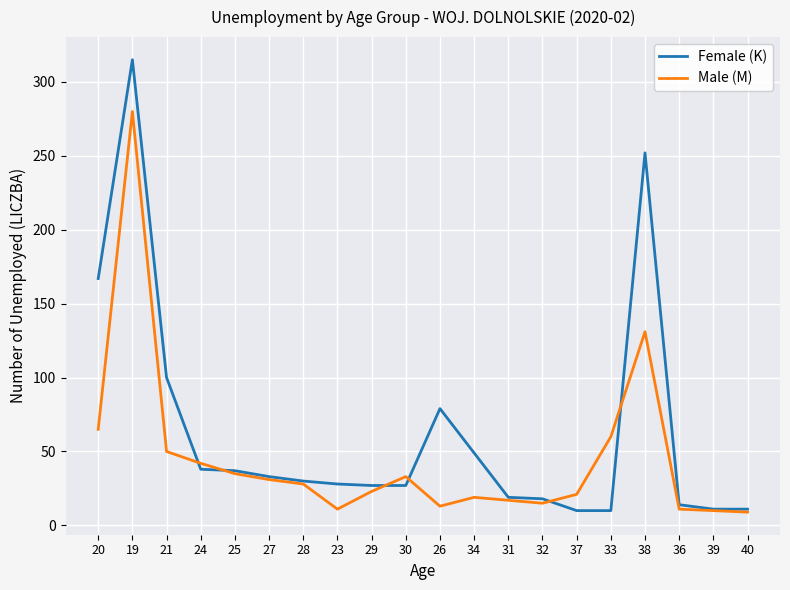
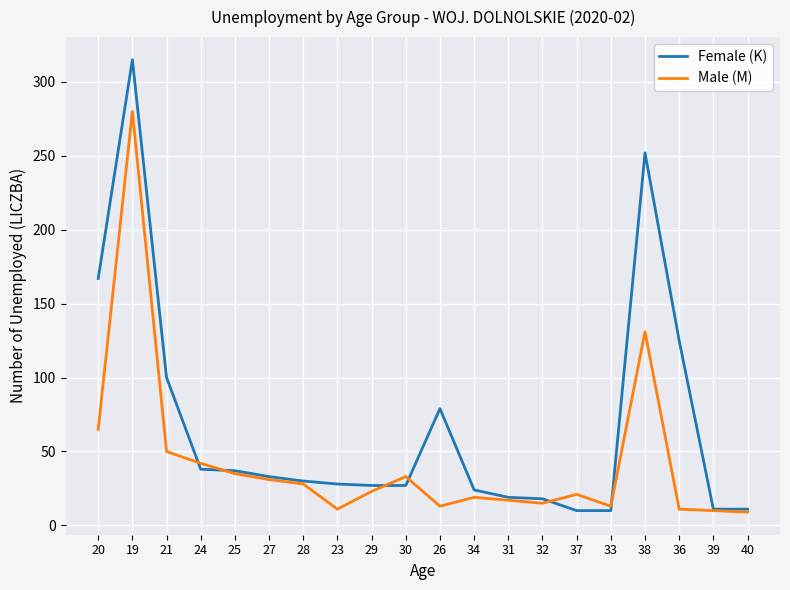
Female (K), 34: 49 -> 24
Male (M), 33: 60 -> 13
Female (K), 36: 14 -> 125
